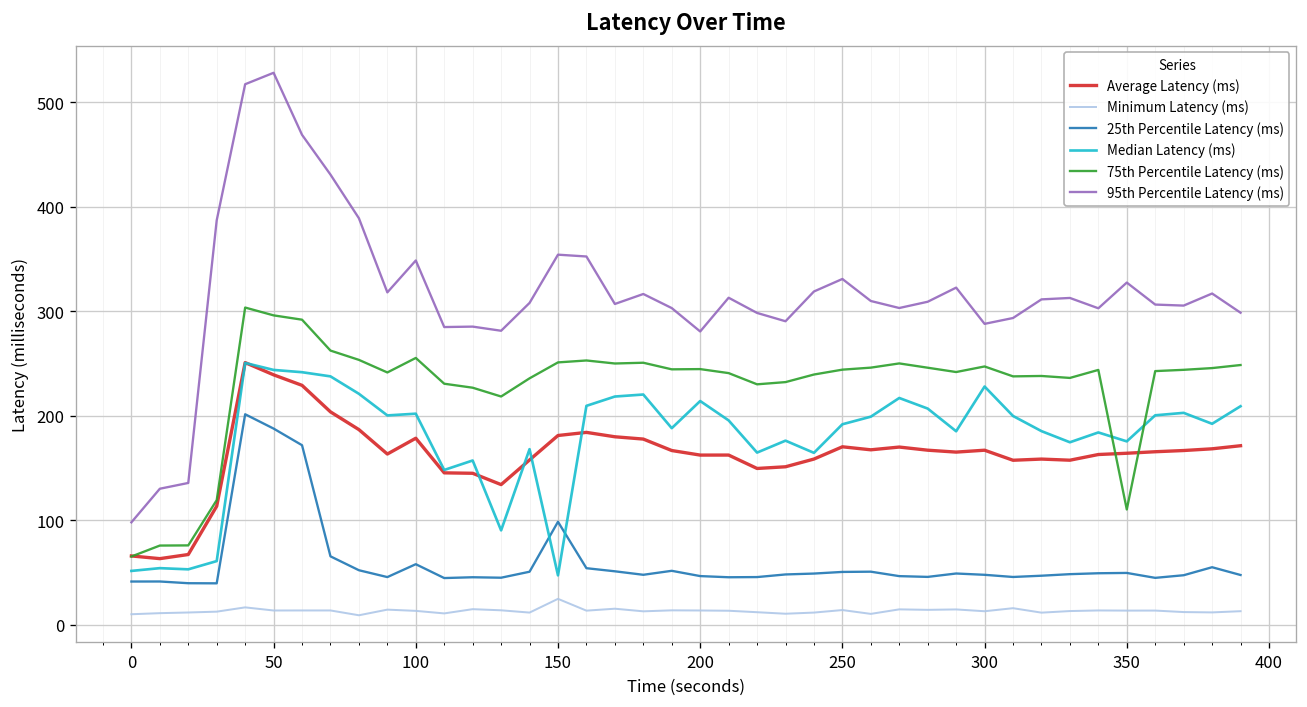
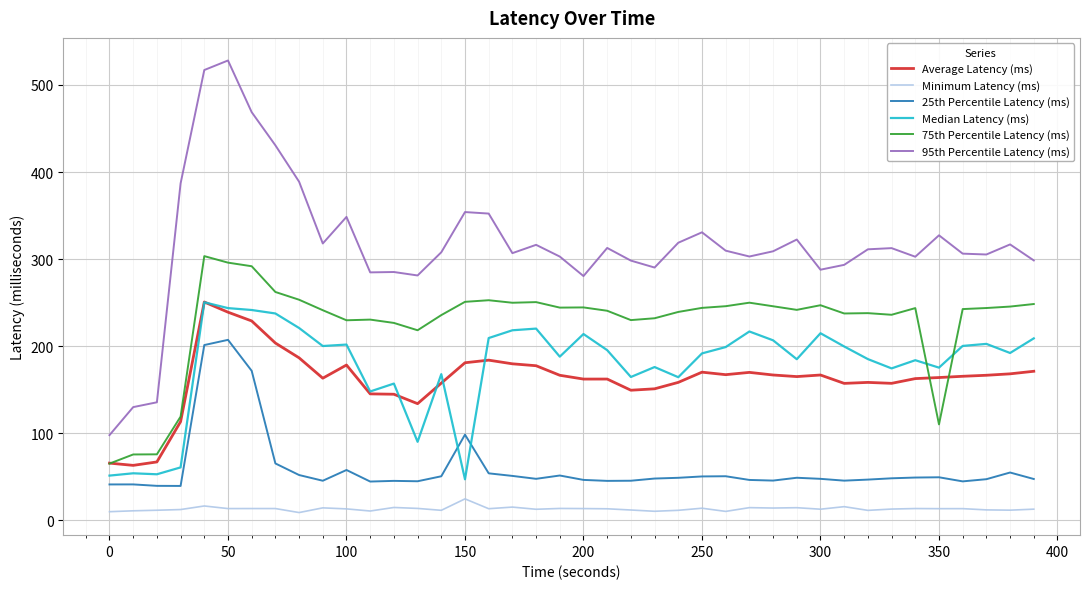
25th Percentile Latency (ms), 50: 190 -> 210
75th Percentile Latency (ms), 100: 260 -> 230
Median Latency (ms), 300: 230 -> 210
